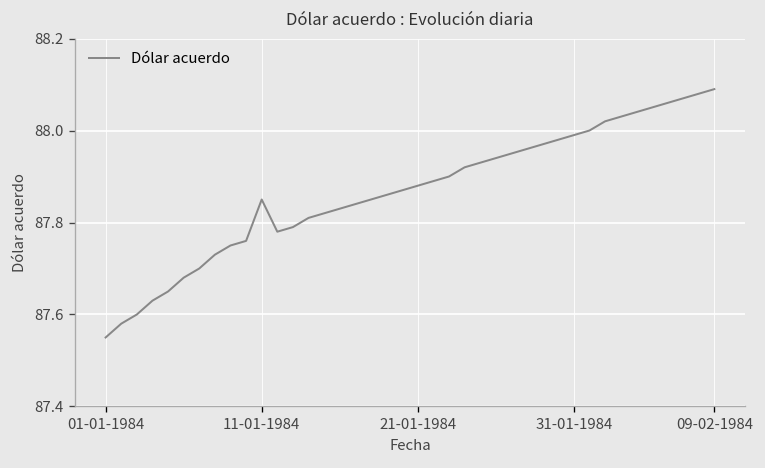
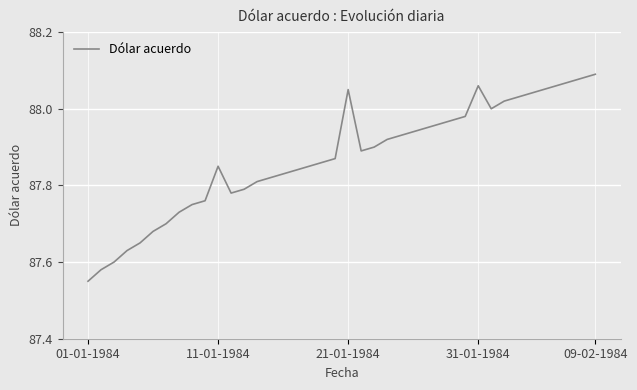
21-01-1984: 87.88 -> 88.05
31-01-1984: 87.99 -> 88.06
